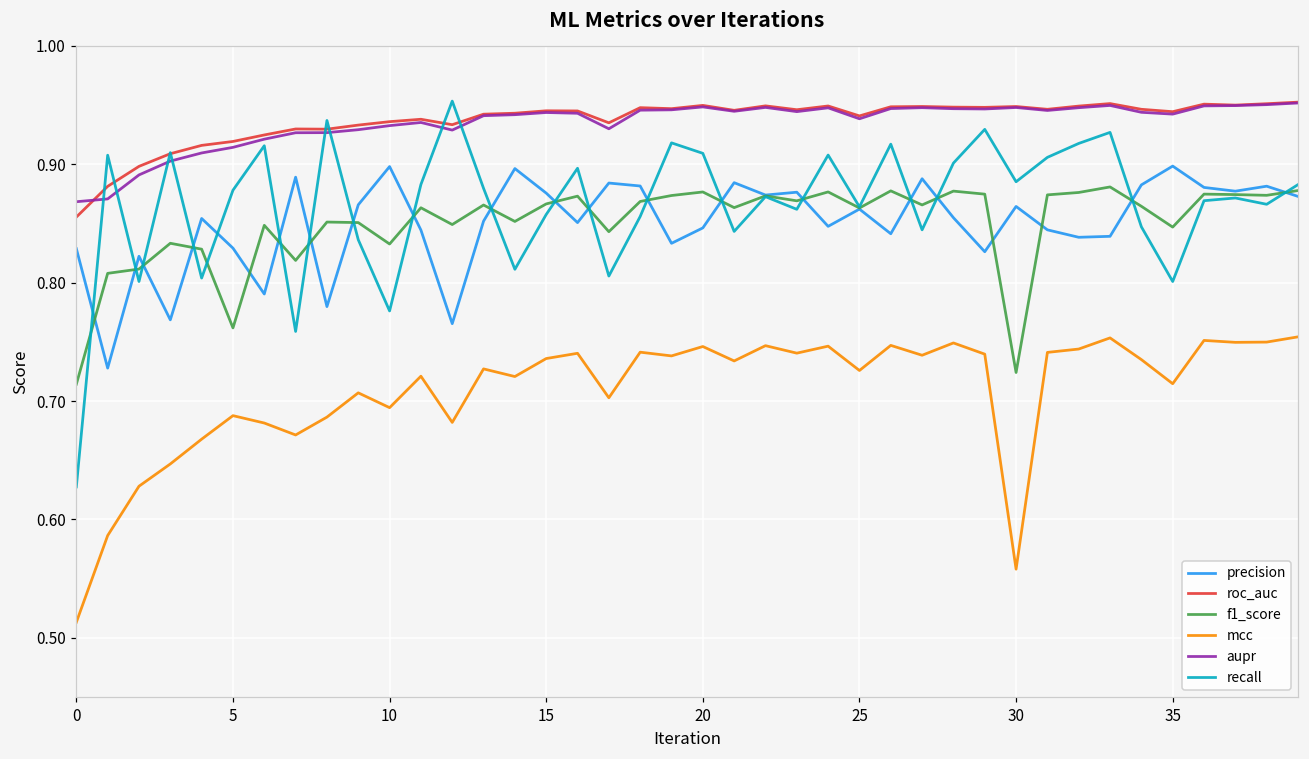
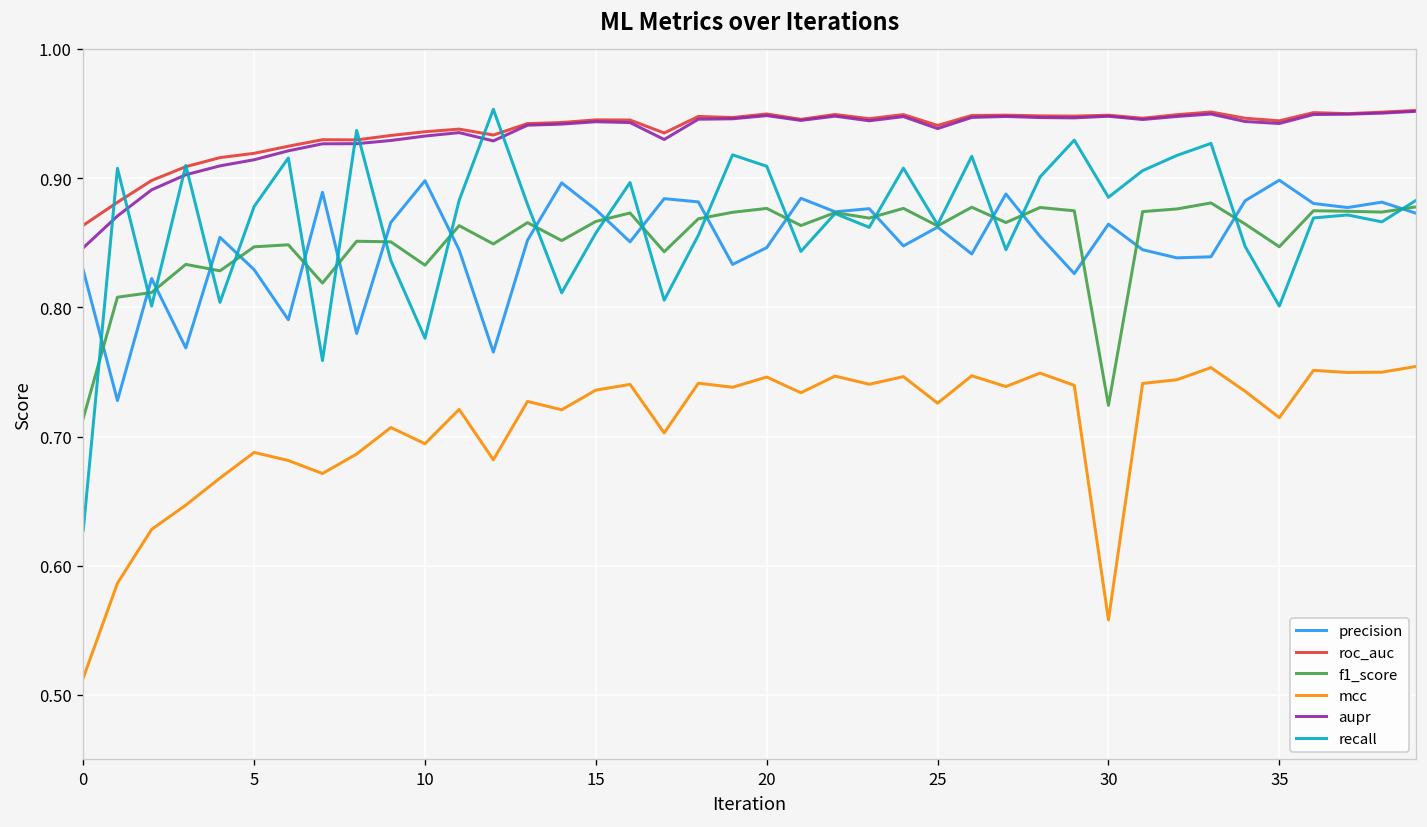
roc_auc, 0: 0.855 -> 0.864
aupr, 0: 0.868 -> 0.846
f1_score, 5: 0.762 -> 0.847
